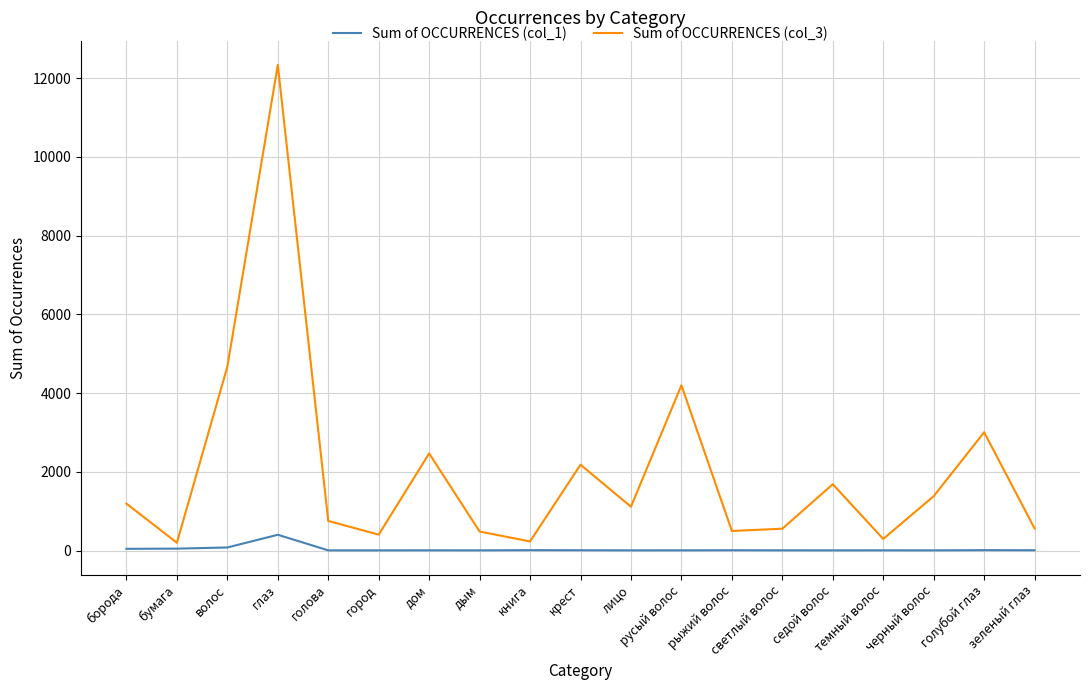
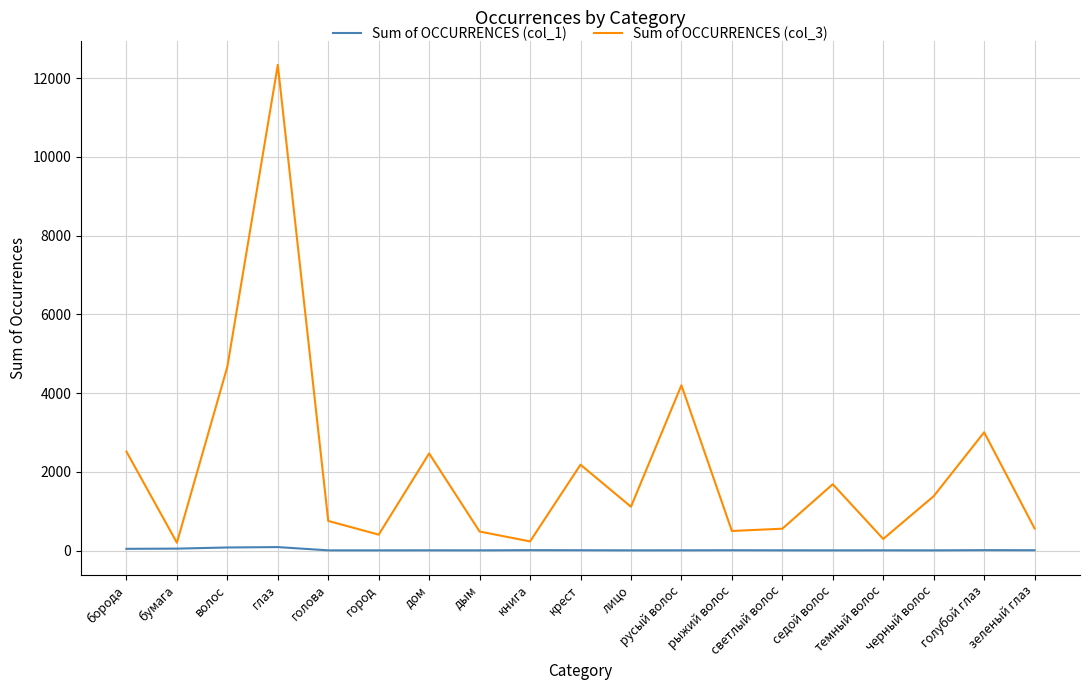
Sum of OCCURRENCES (col_3), борода: 1200 -> 2500
Sum of OCCURRENCES (col_1), глаз: 400 -> 100
